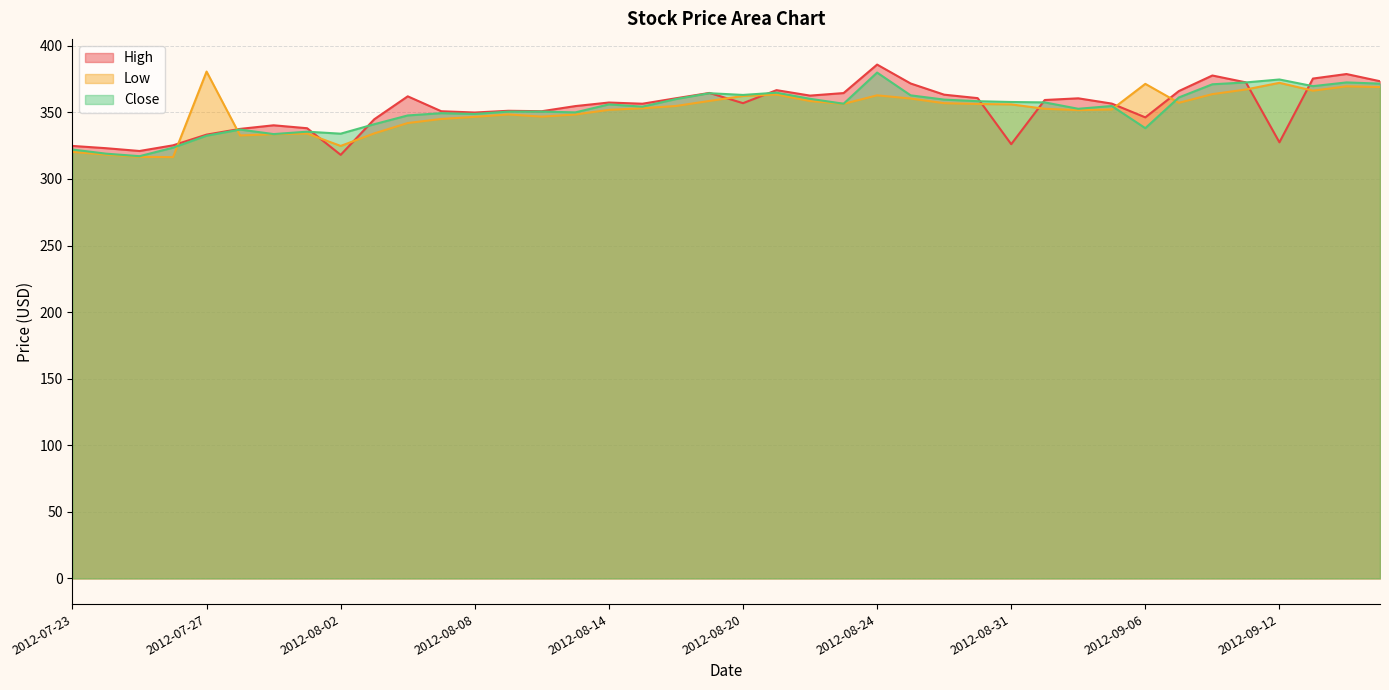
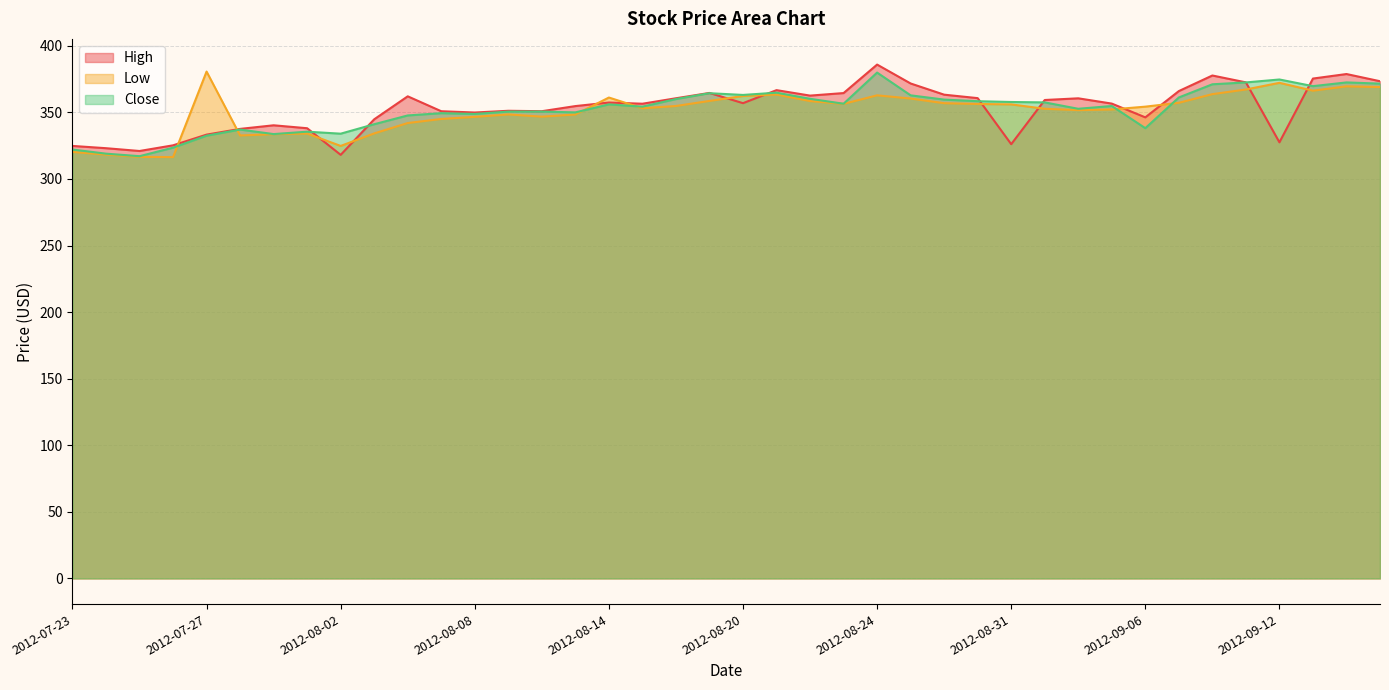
Low, 2012-08-14: 352 -> 361
Low, 2012-09-06: 371 -> 354
